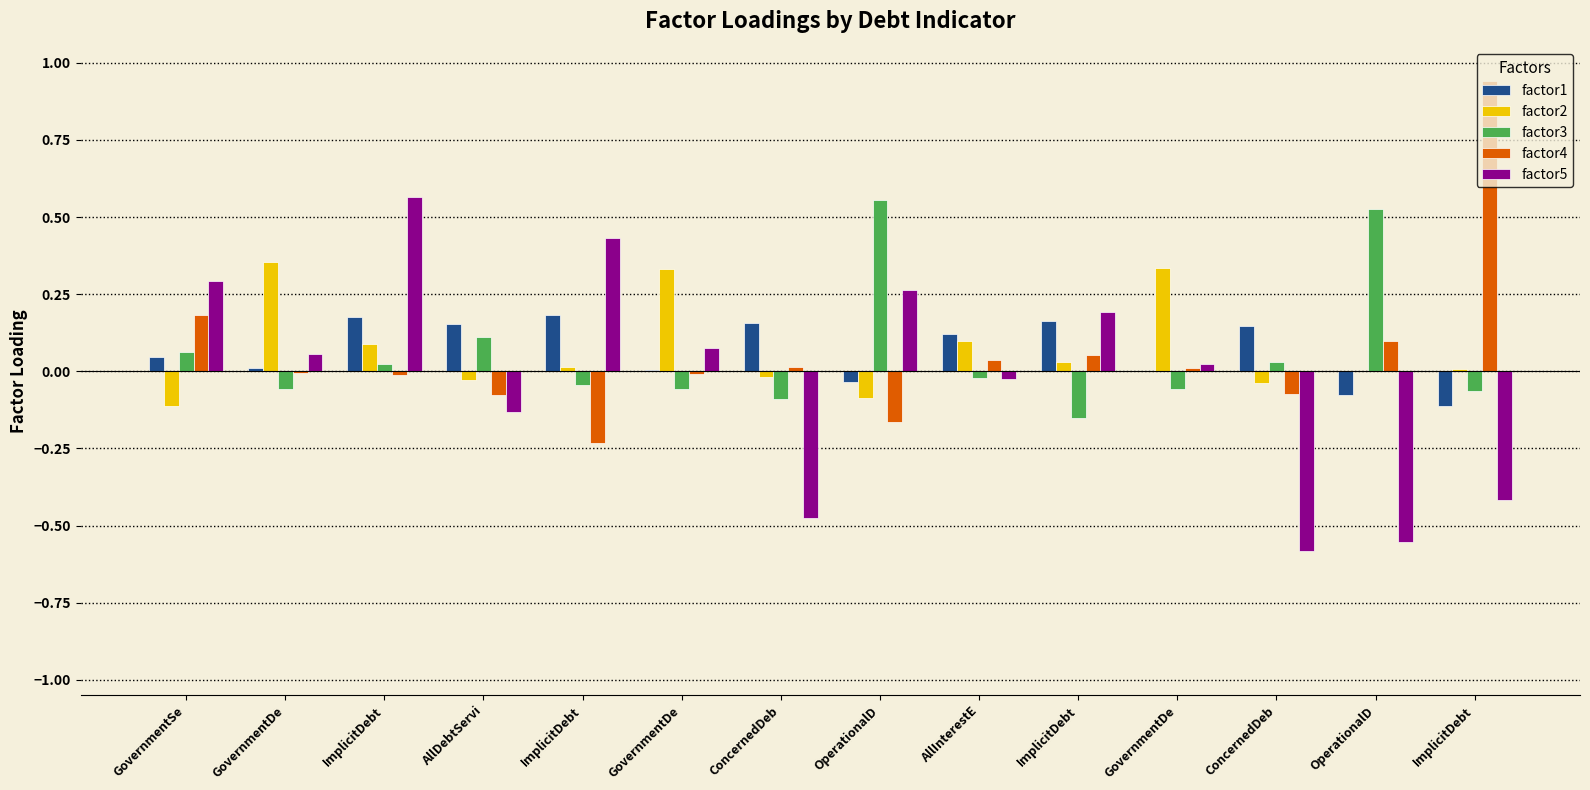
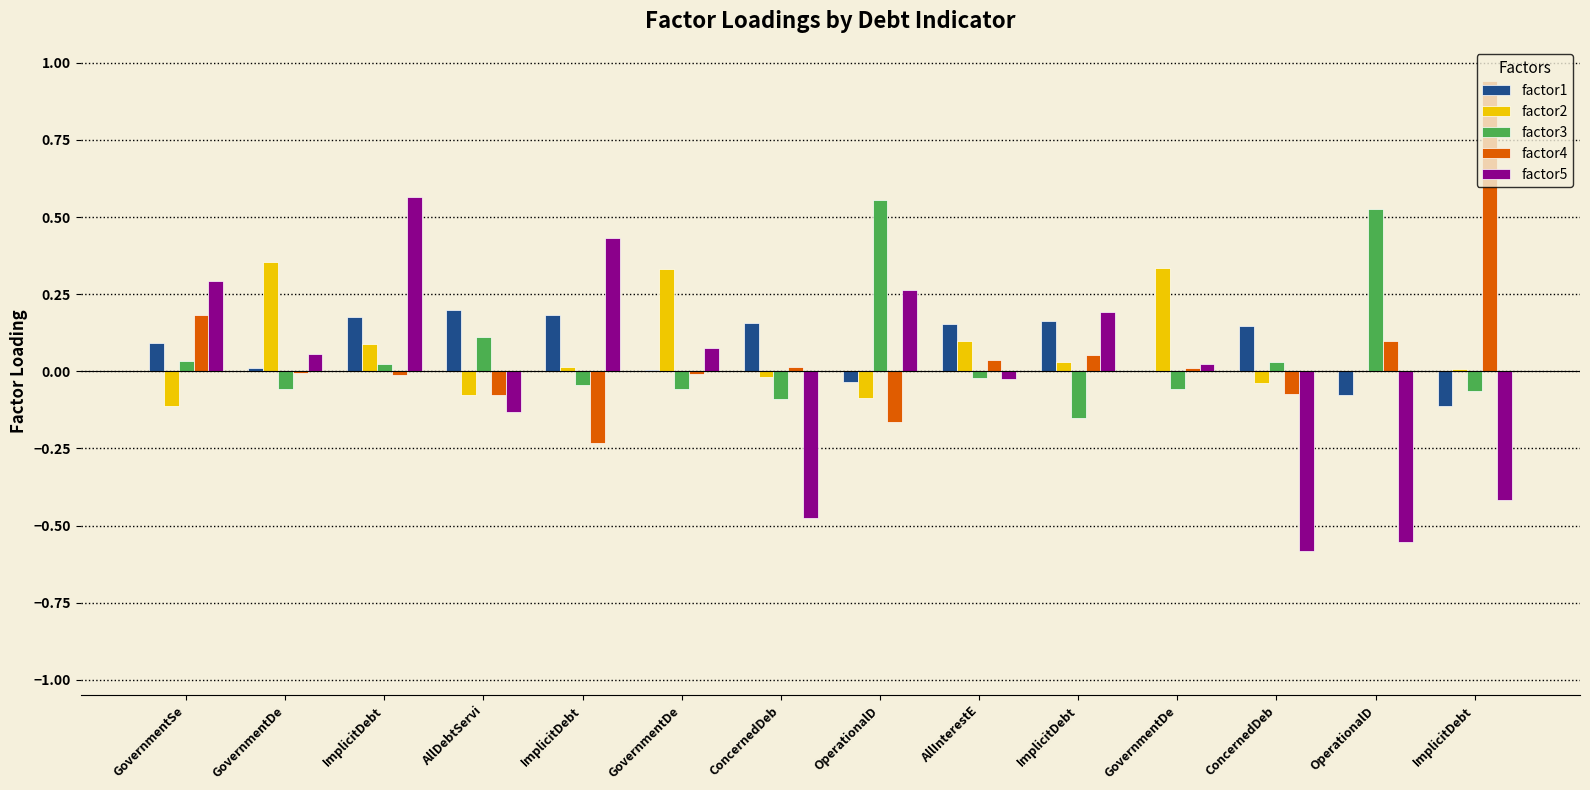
factor1, GovernmentSe: 0.04 -> 0.09
factor3, GovernmentSe: 0.06 -> 0.03
factor1, AllDebtServi: 0.15 -> 0.20
factor2, AllDebtServi: -0.03 -> -0.08
factor1, AllInterestE: 0.12 -> 0.15
